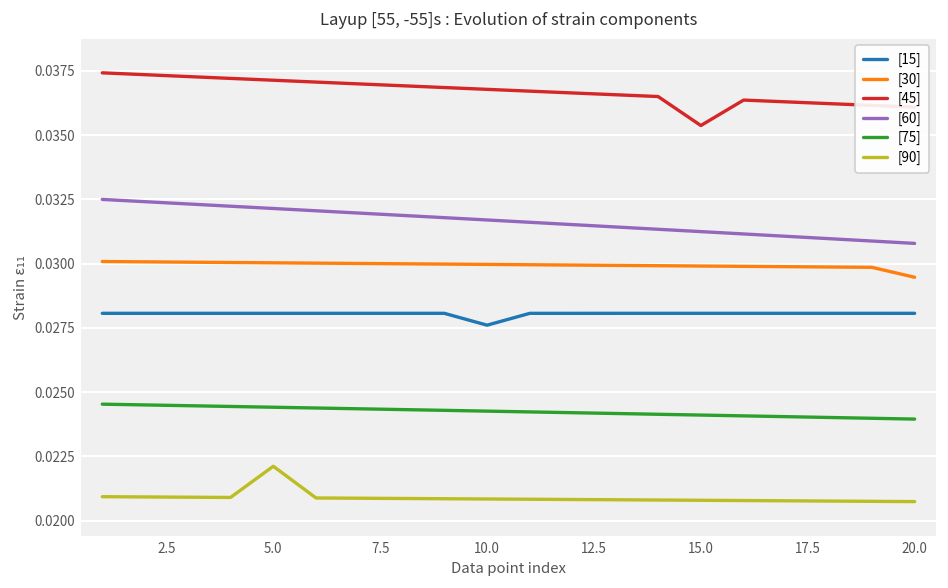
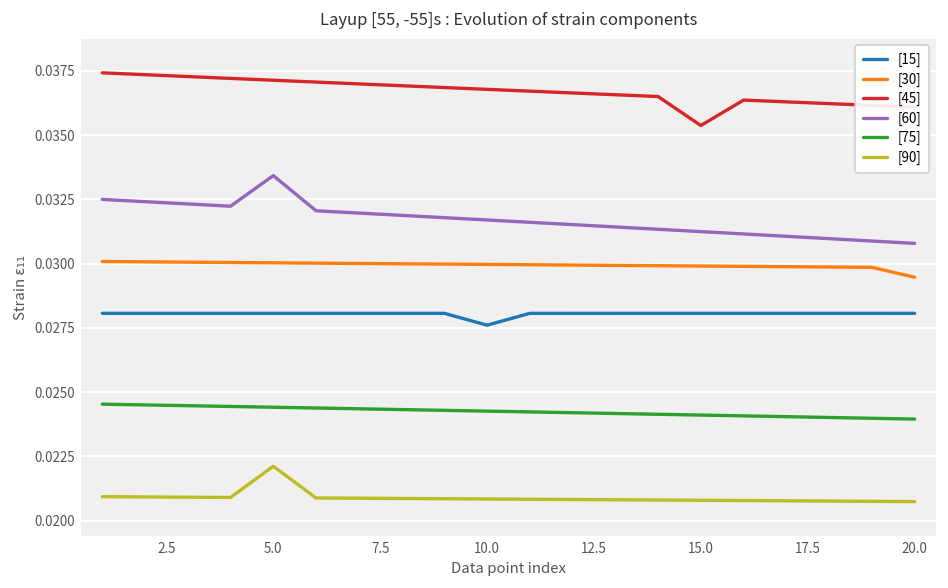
[60], 5.0: 0.0321 -> 0.0334
